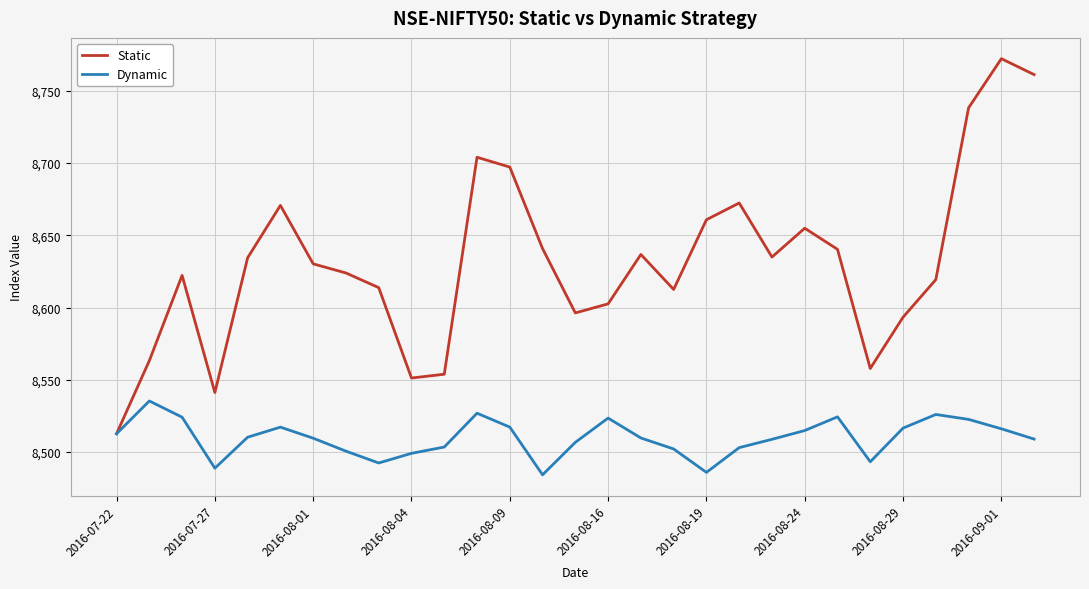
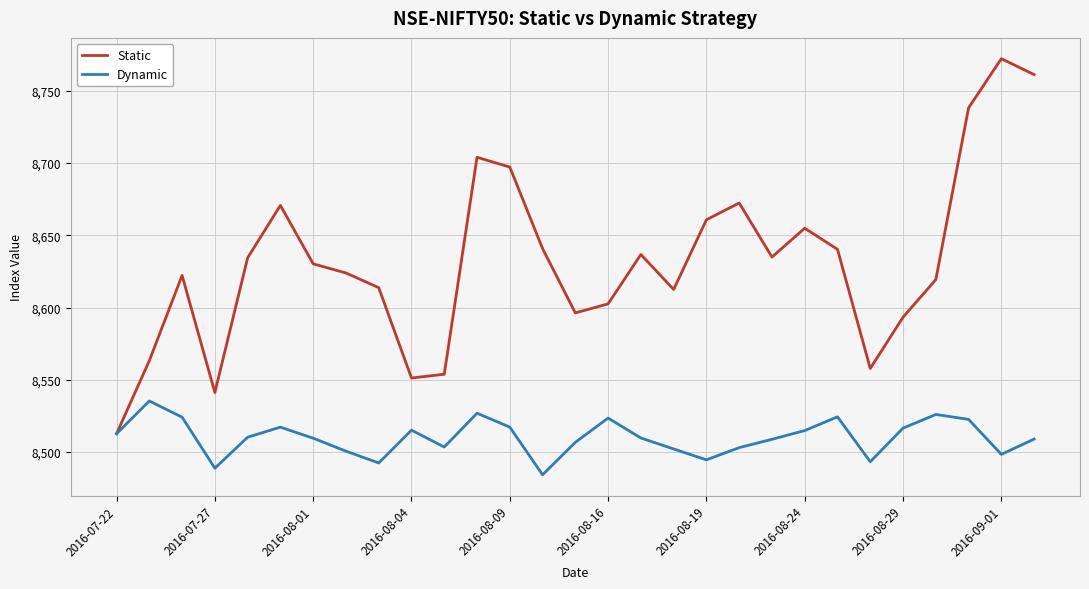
Dynamic, 2016-08-04: 8,499 -> 8,515
Dynamic, 2016-08-19: 8,486 -> 8,495
Dynamic, 2016-09-01: 8,516 -> 8,498
